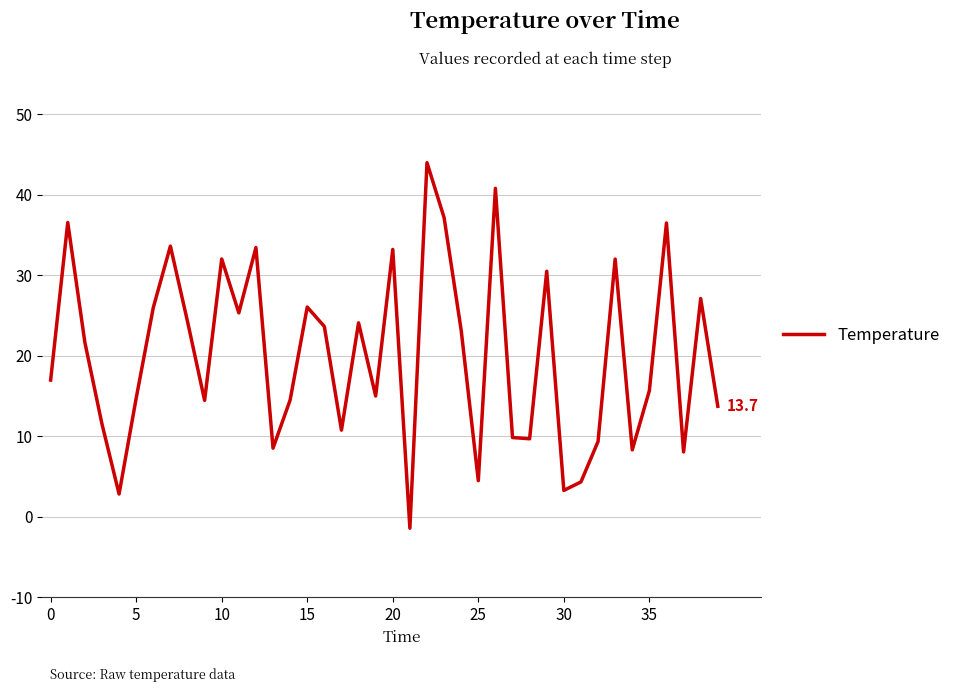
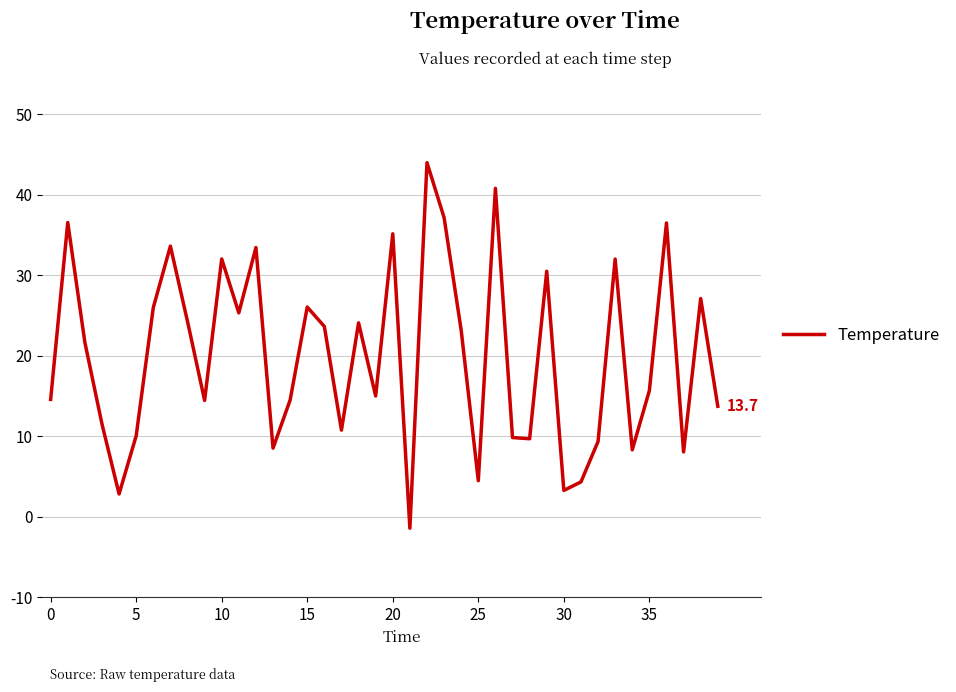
0: 17 -> 15
5: 15 -> 10
20: 33 -> 35
